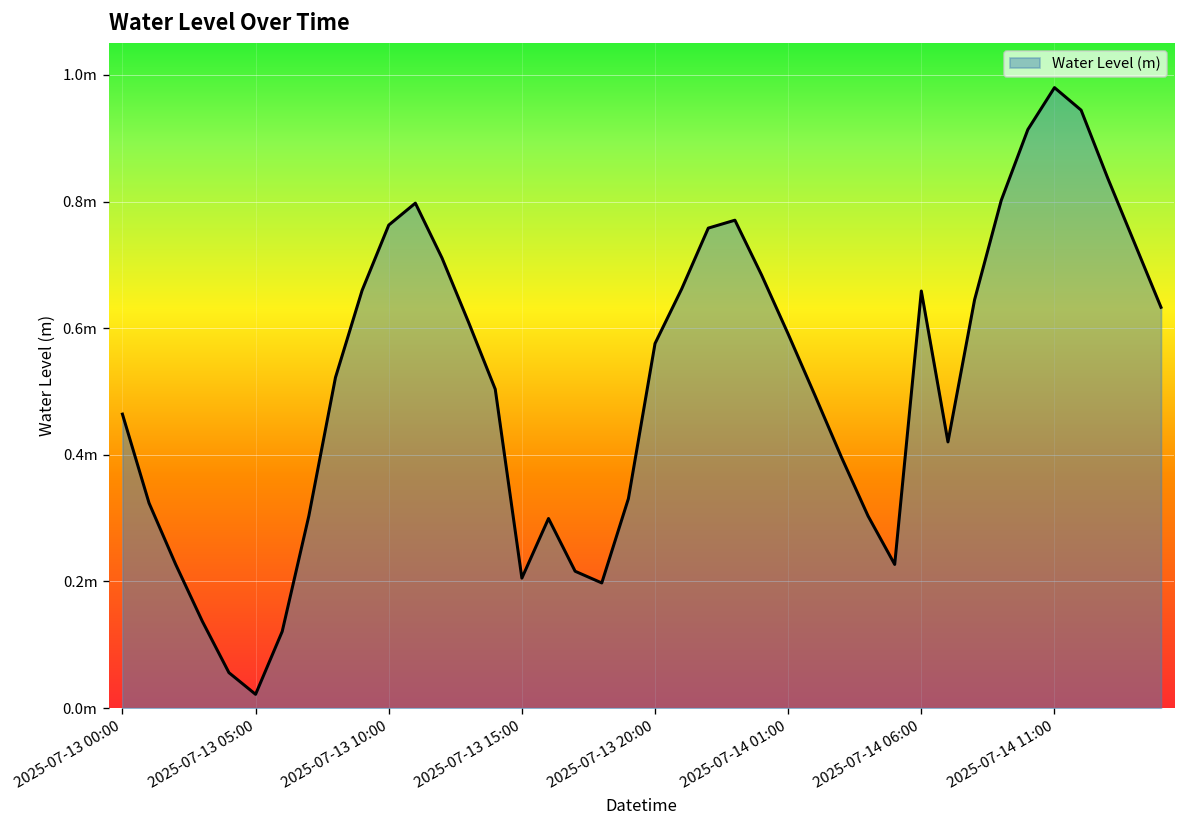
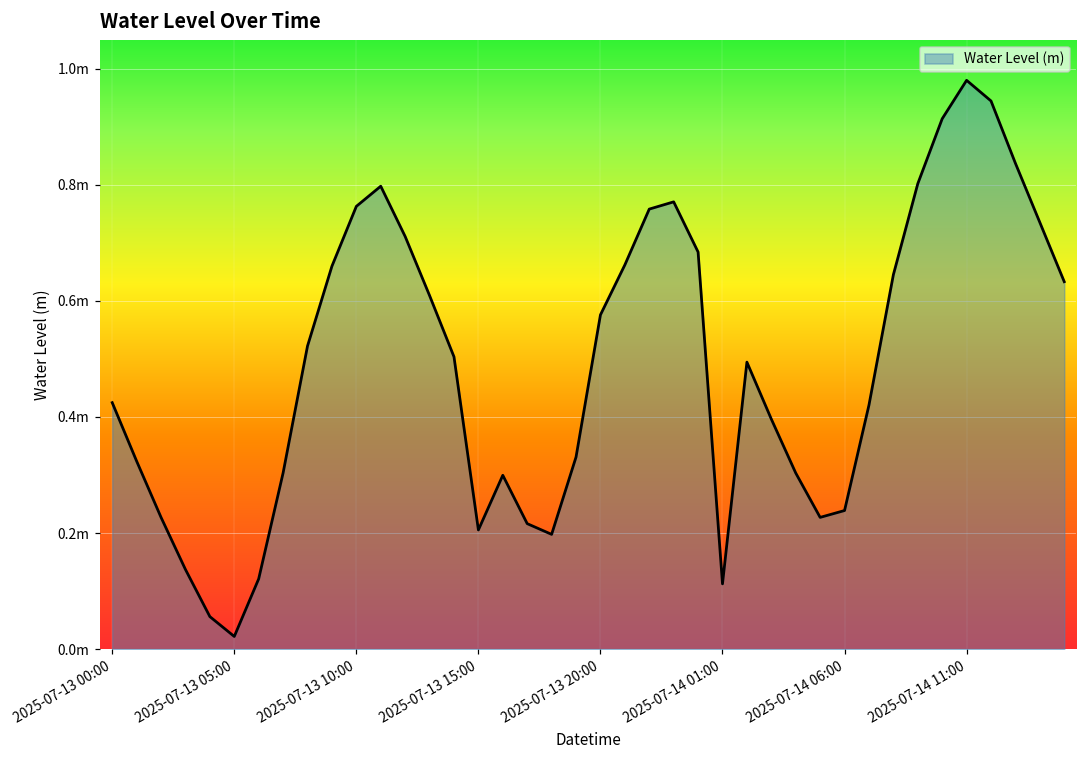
2025-07-13 00:00: 0.46m -> 0.42m
2025-07-14 01:00: 0.59m -> 0.11m
2025-07-14 06:00: 0.66m -> 0.24m
